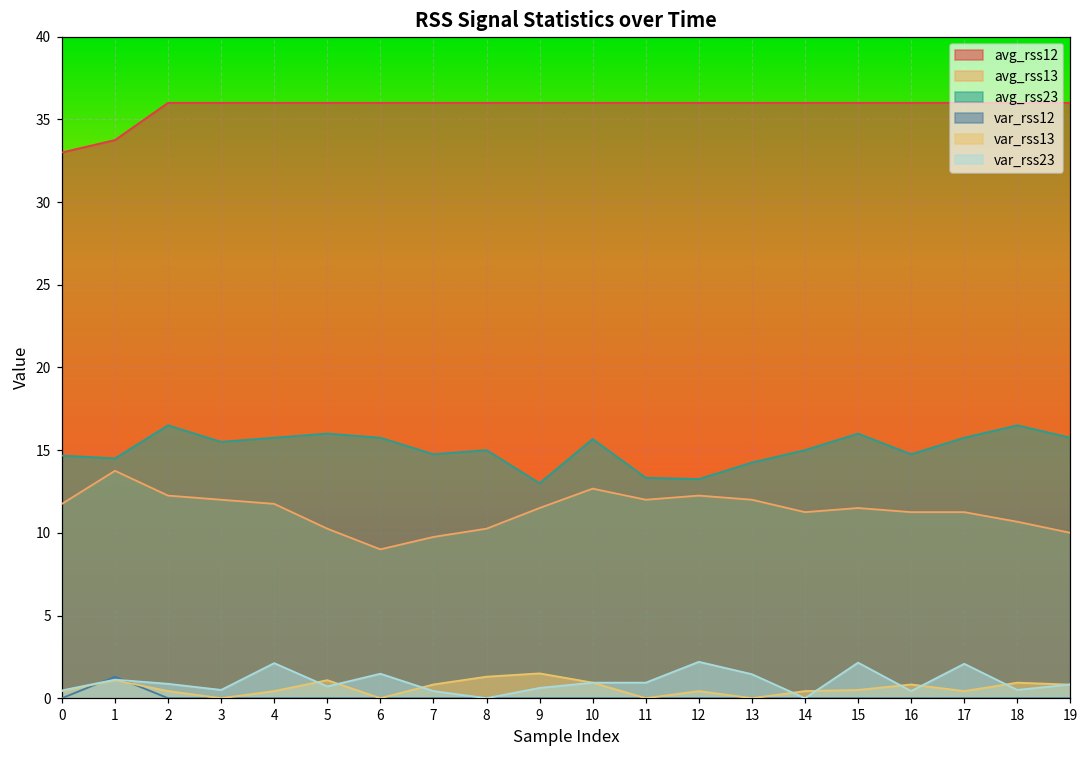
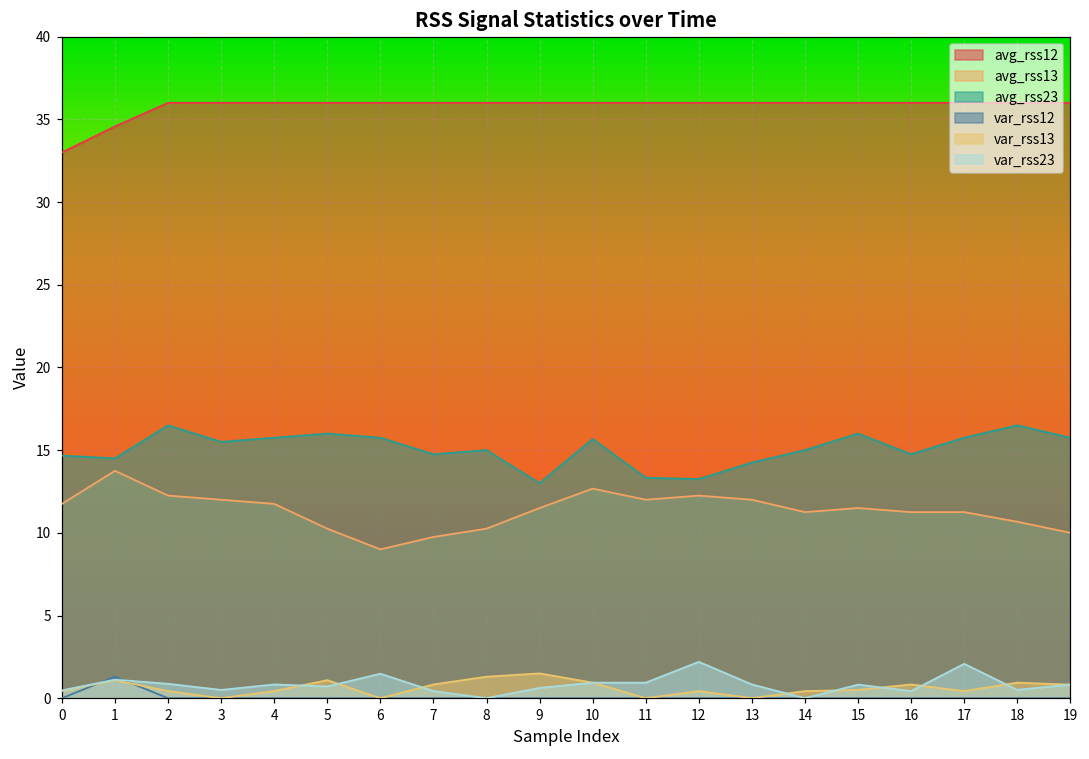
avg_rss12, 1: 33.8 -> 34.6
var_rss23, 4: 2.1 -> 0.8
var_rss23, 13: 1.5 -> 0.8
var_rss23, 15: 2.2 -> 0.8
